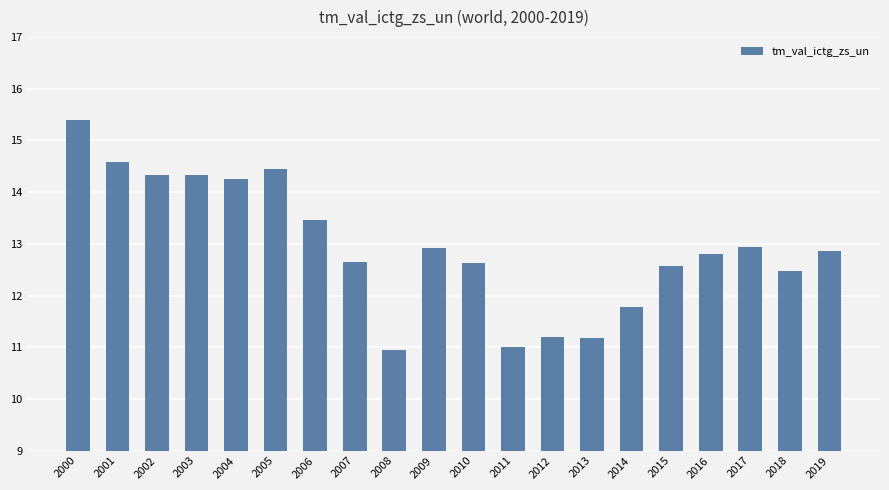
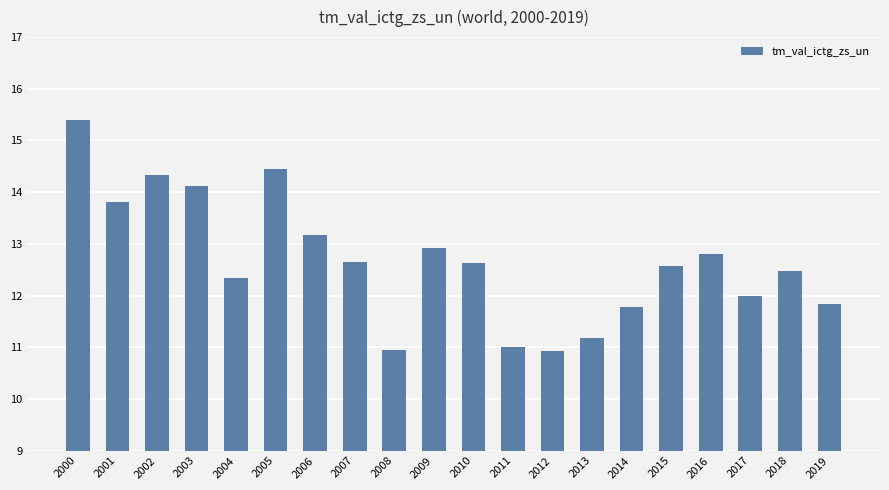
2001: 14.6 -> 13.8
2003: 14.3 -> 14.1
2004: 14.3 -> 12.3
2006: 13.5 -> 13.2
2012: 11.2 -> 10.9
2017: 12.9 -> 12.0
2019: 12.9 -> 11.8
